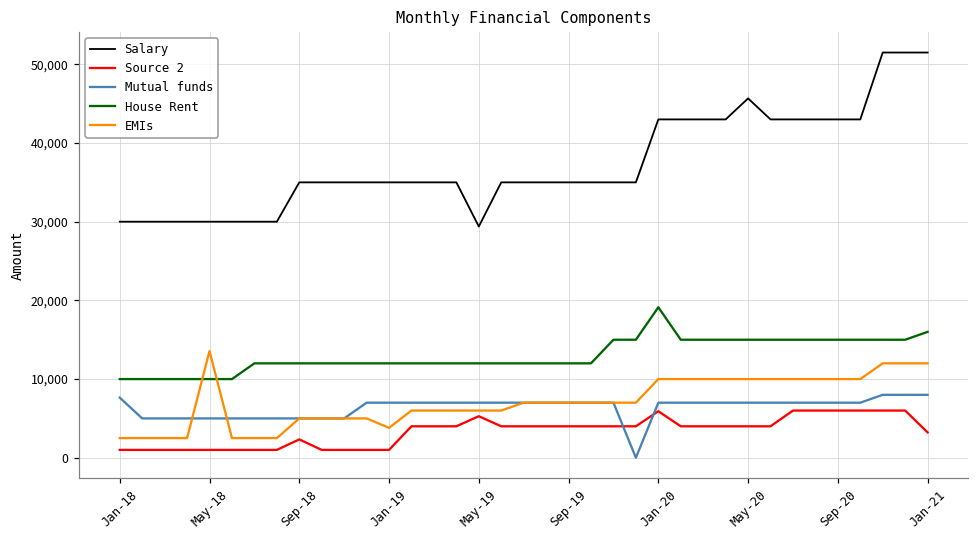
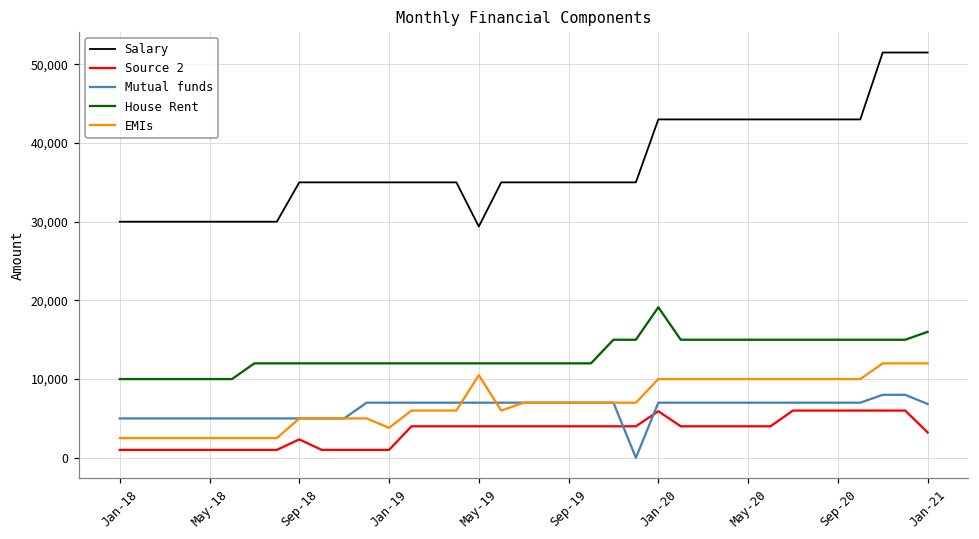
Mutual funds, Jan-18: 8,000 -> 5,000
EMIs, May-18: 14,000 -> 3,000
Source 2, May-19: 5,000 -> 4,000
EMIs, May-19: 6,000 -> 10,000
Salary, May-20: 46,000 -> 43,000
Mutual funds, Jan-21: 8,000 -> 7,000
